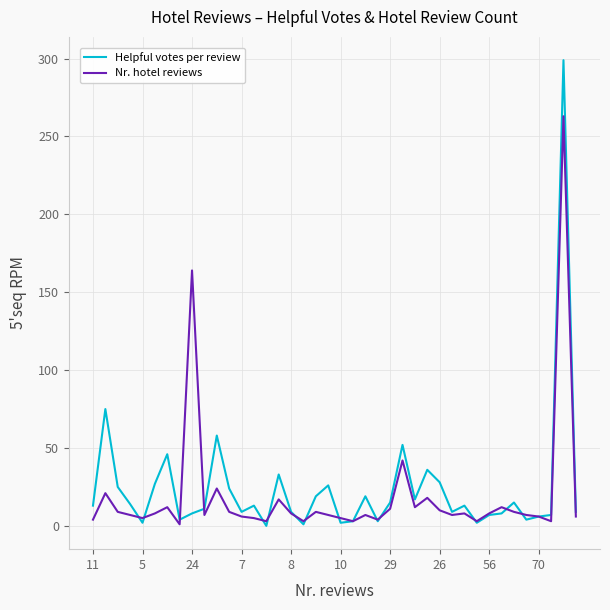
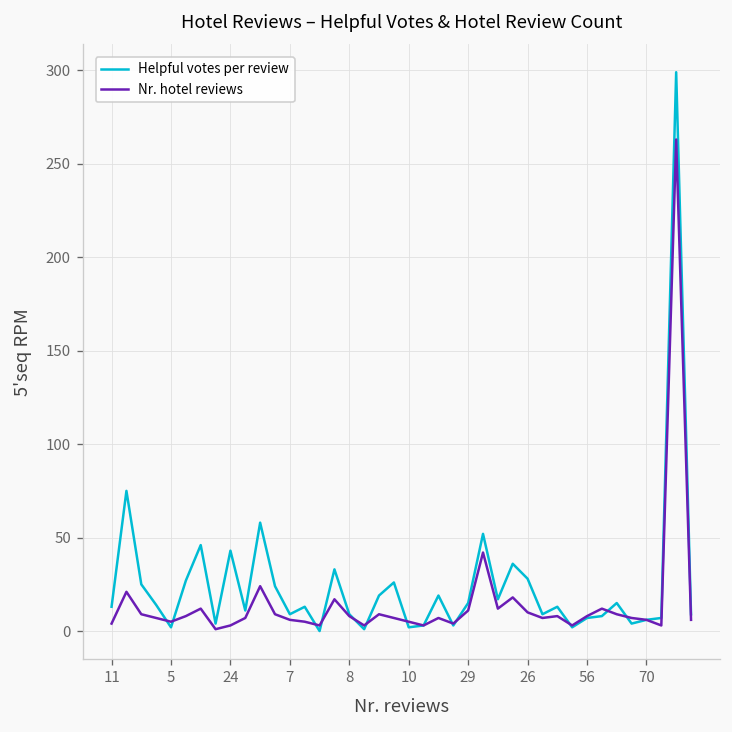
Helpful votes per review, 24: 8 -> 43
Nr. hotel reviews, 24: 164 -> 3
